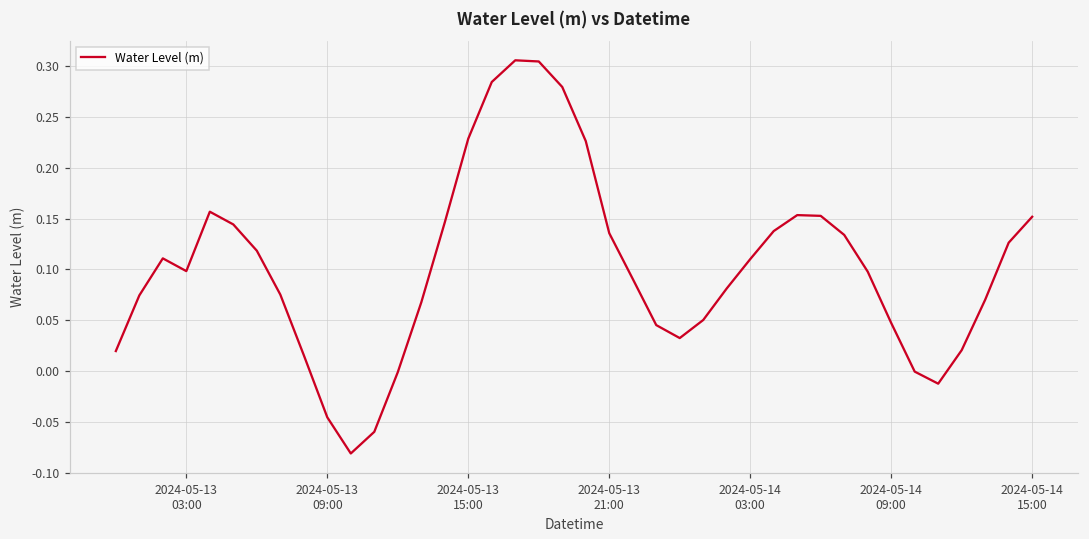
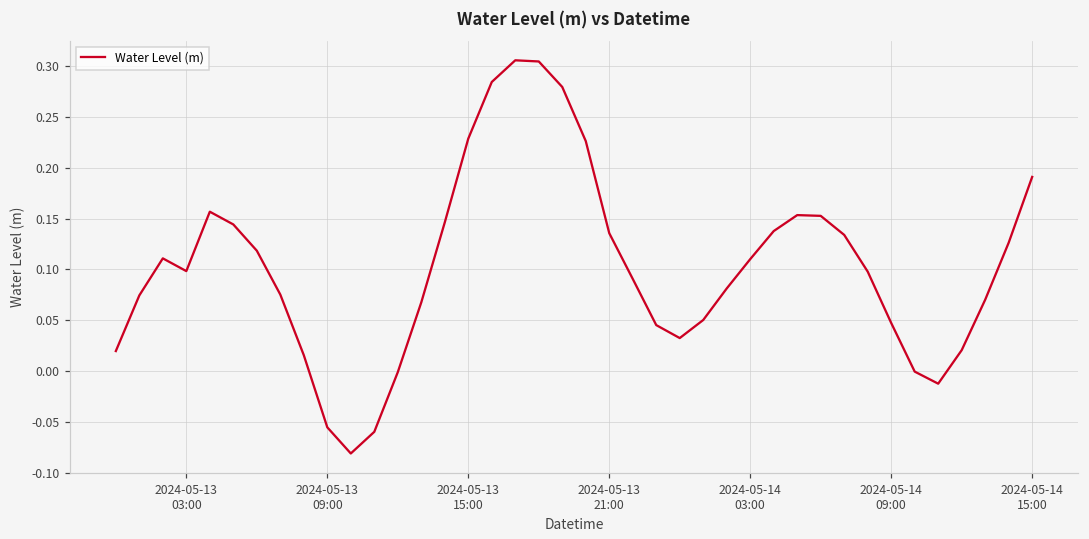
2024-05-13 09:00: -0.05 -> -0.06
2024-05-14 15:00: 0.15 -> 0.19
